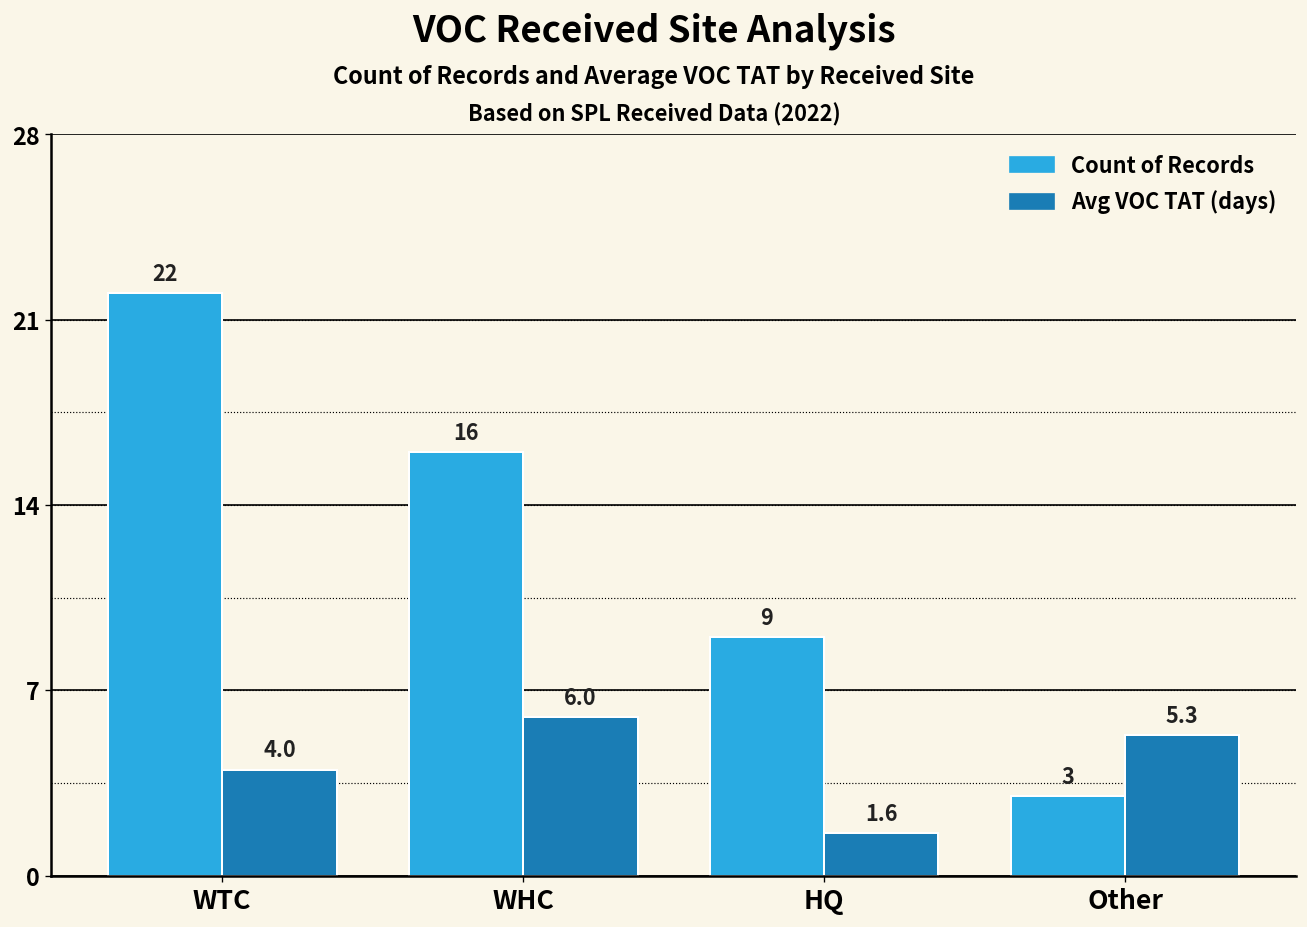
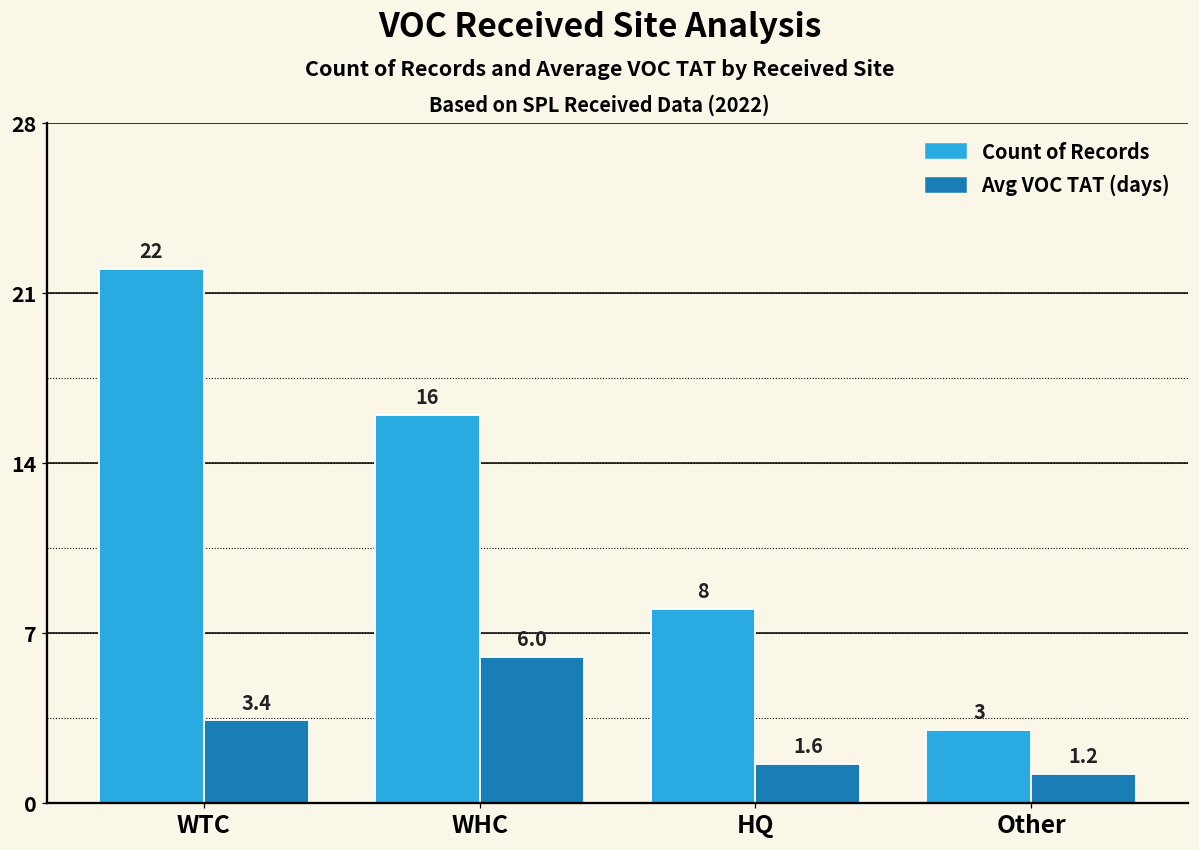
Avg VOC TAT (days), WTC: 4.0 -> 3.4
Count of Records, HQ: 9 -> 8
Avg VOC TAT (days), Other: 5.3 -> 1.2
